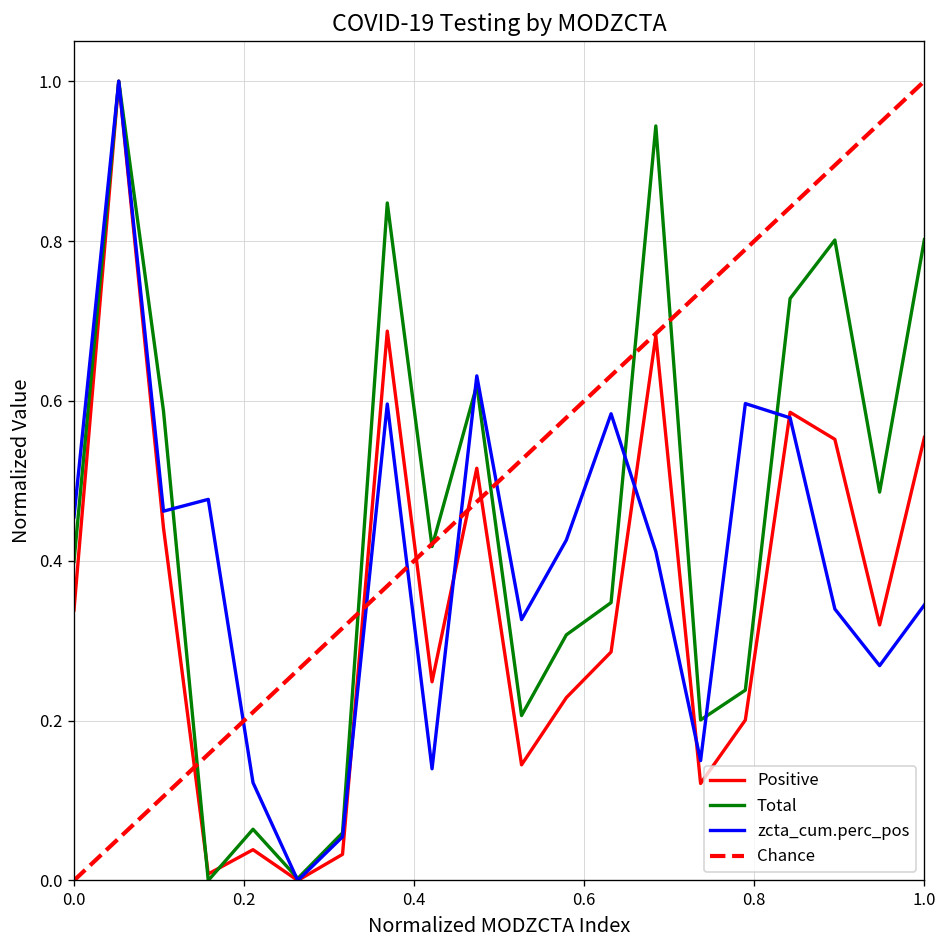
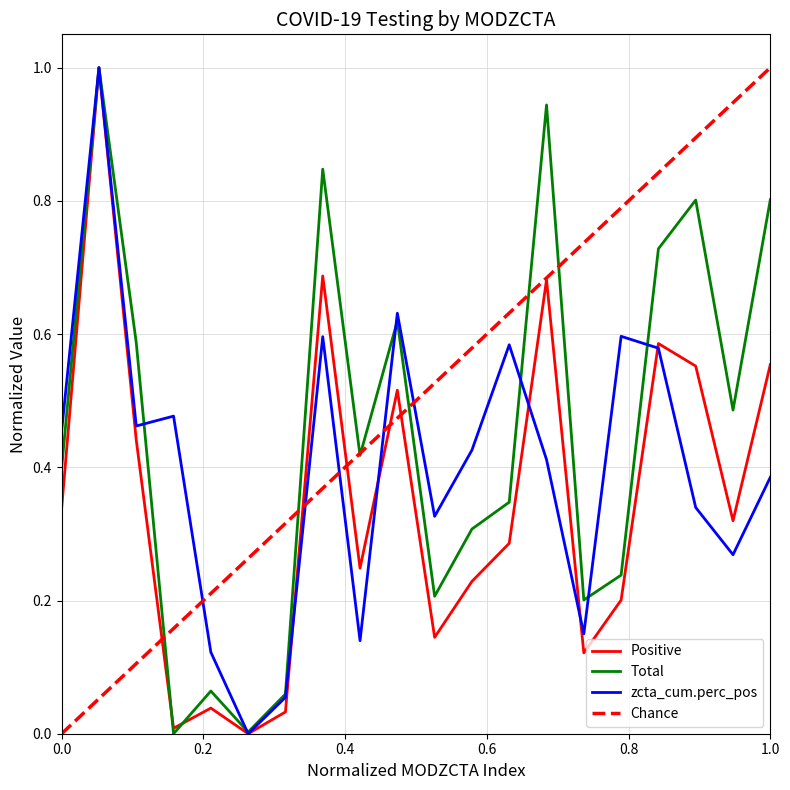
zcta_cum.perc_pos, 1.0: 0.34 -> 0.39
